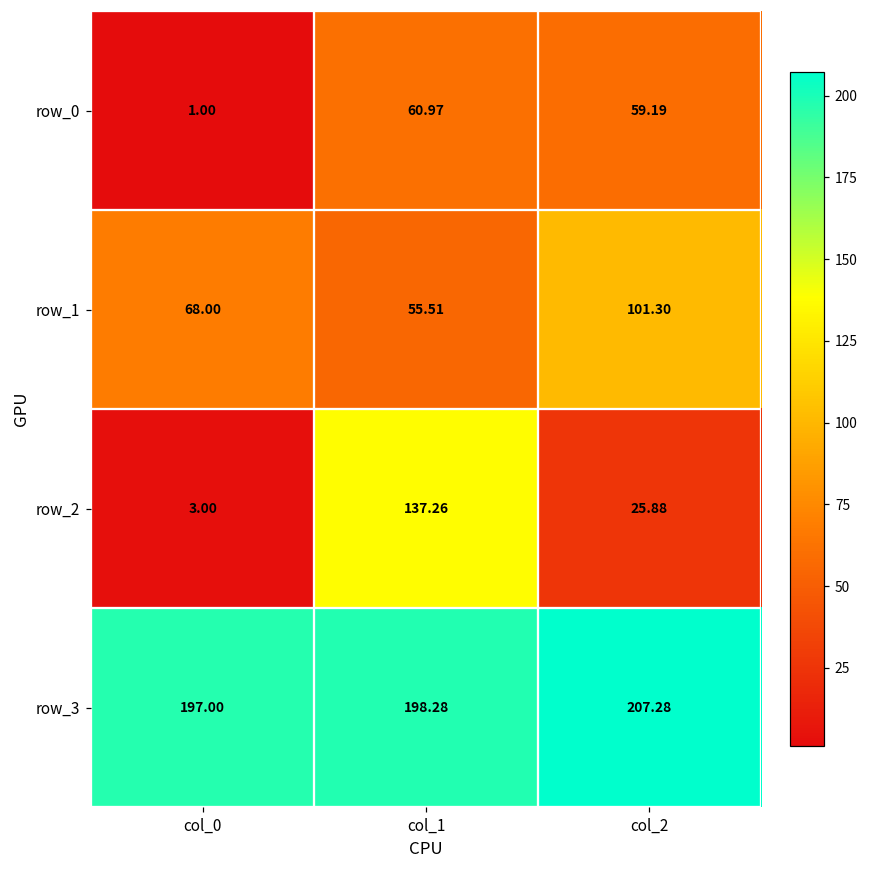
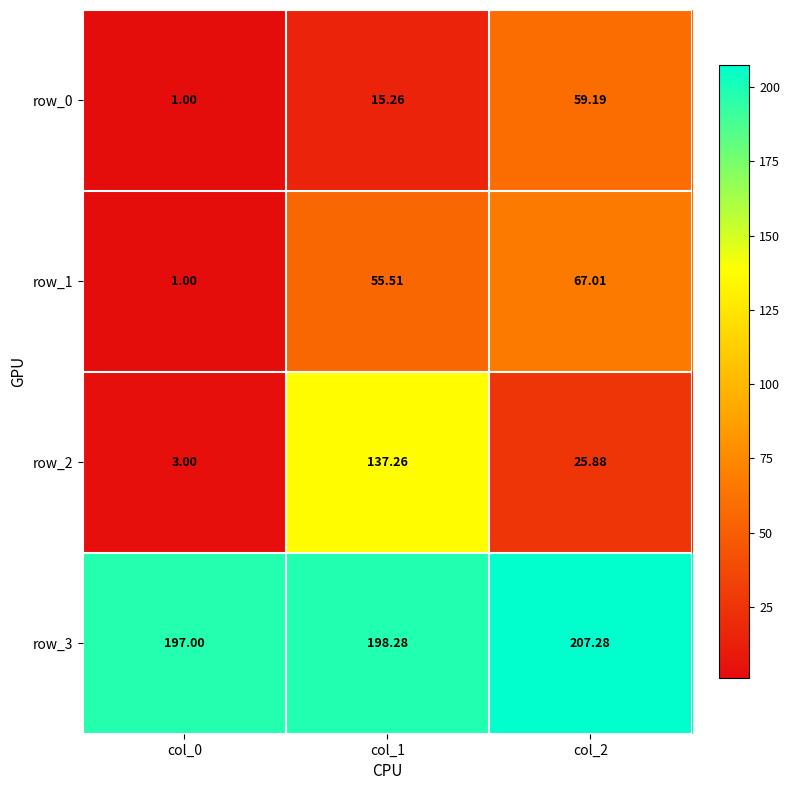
row_0, col_1: 60.97 -> 15.26
row_1, col_0: 68.00 -> 1.00
row_1, col_2: 101.30 -> 67.01
